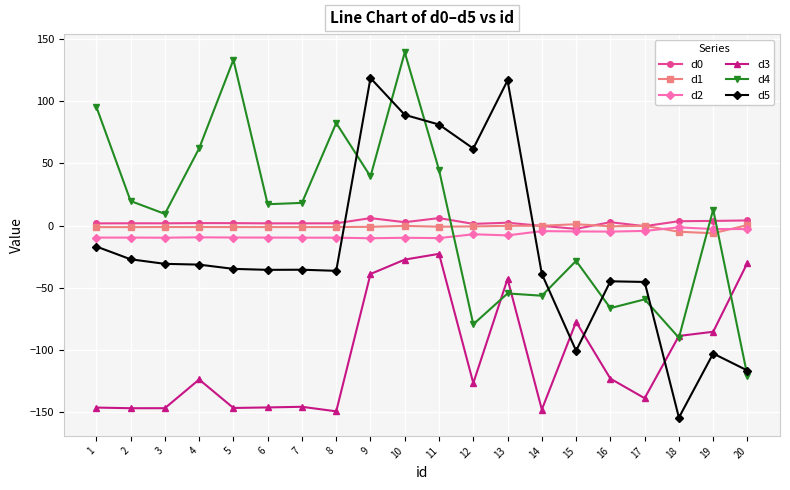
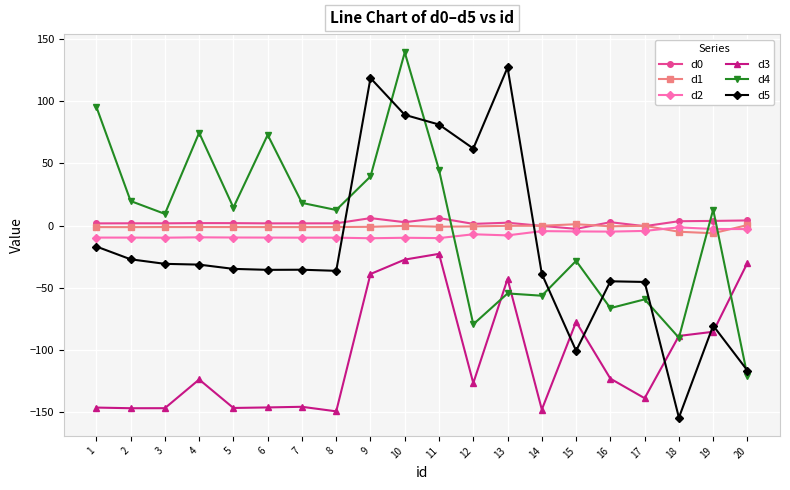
d4, 4: 62 -> 75
d4, 5: 133 -> 14
d4, 6: 17 -> 73
d4, 8: 83 -> 13
d5, 13: 117 -> 127
d5, 19: -103 -> -81
